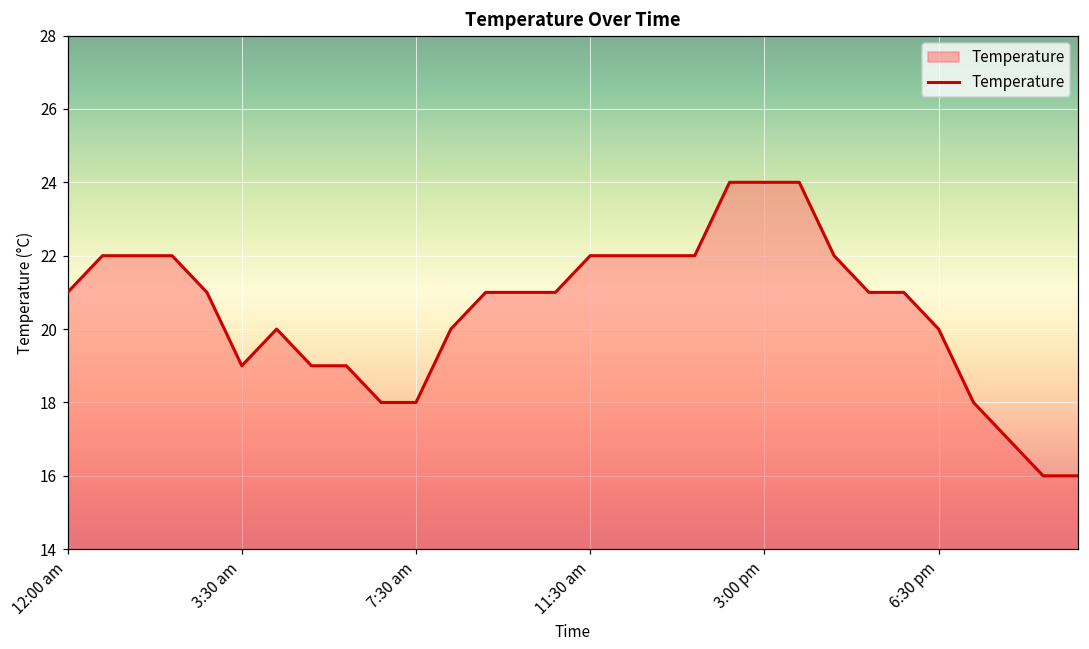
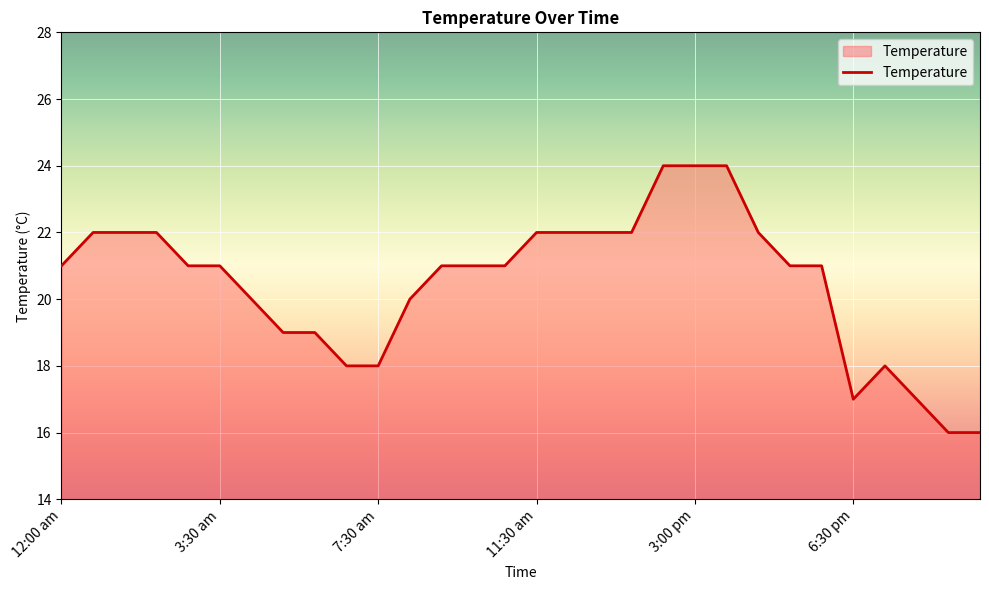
3:30 am: 19 -> 21
6:30 pm: 20 -> 17
